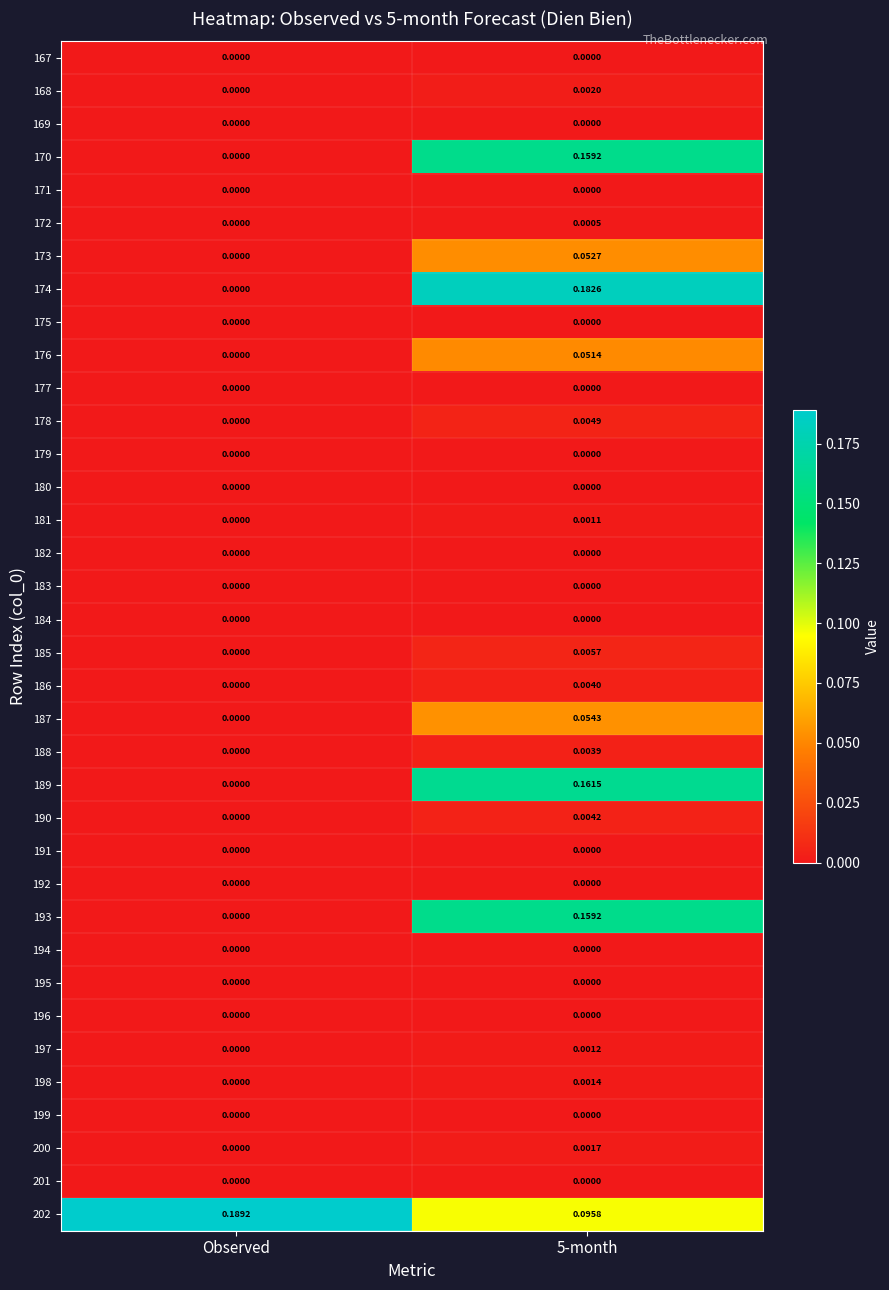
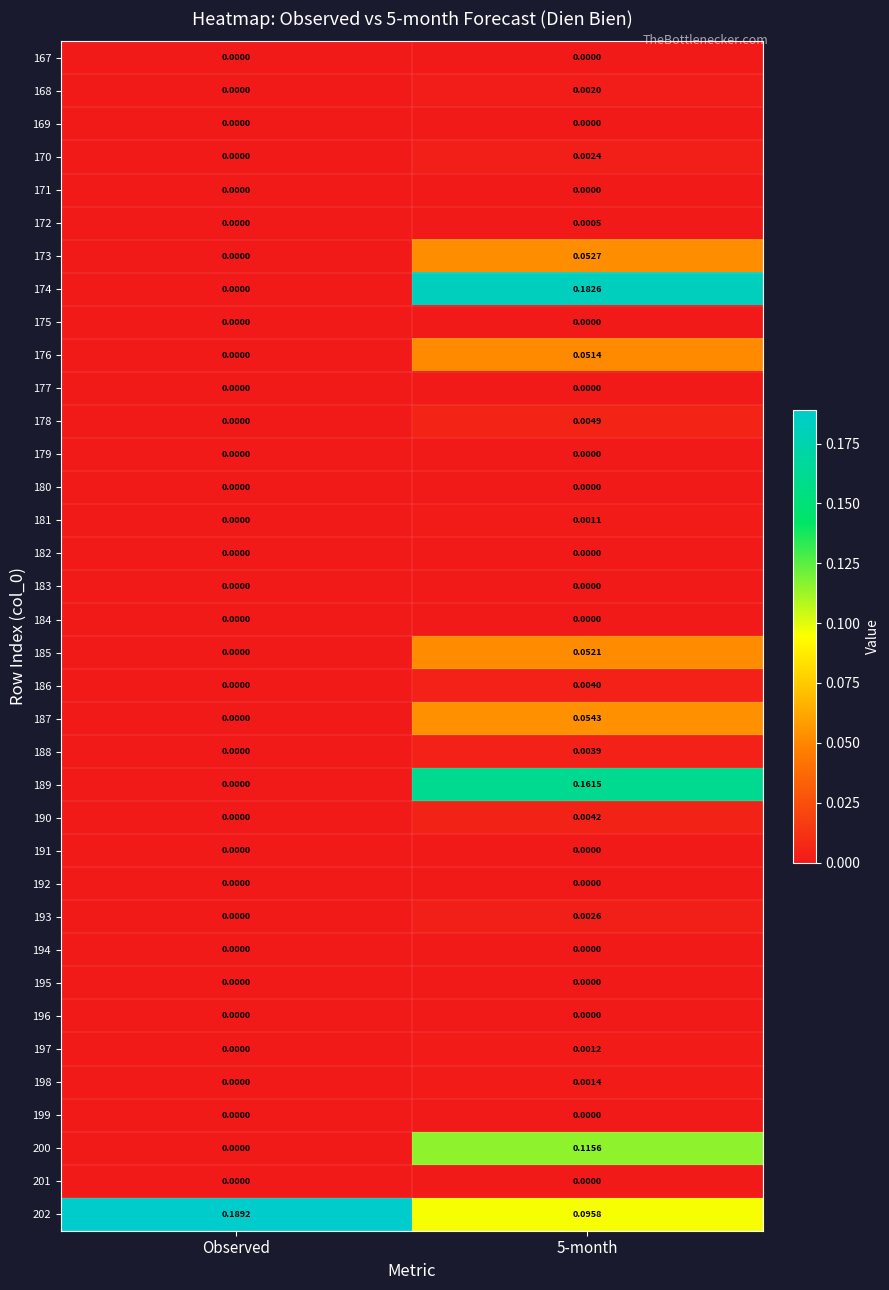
170, 5-month: 0.1592 -> 0.0024
185, 5-month: 0.0057 -> 0.0521
193, 5-month: 0.1592 -> 0.0026
200, 5-month: 0.0017 -> 0.1156
